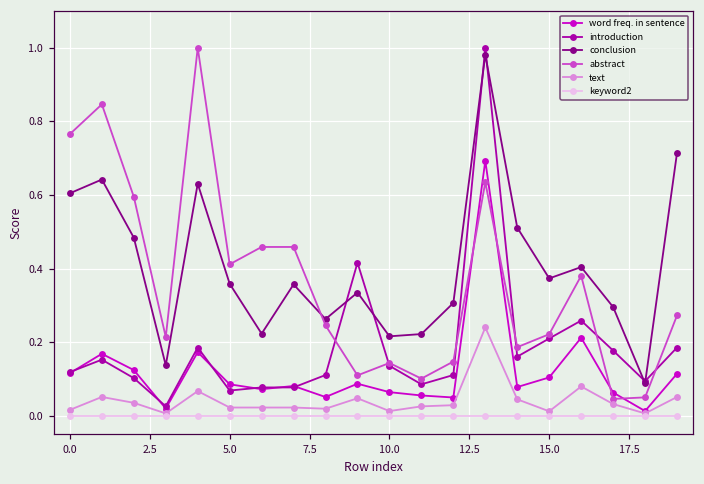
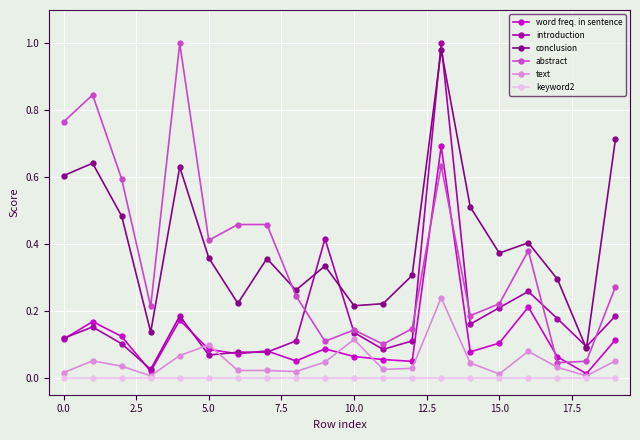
text, 5.0: 0.02 -> 0.10
text, 10.0: 0.01 -> 0.12
